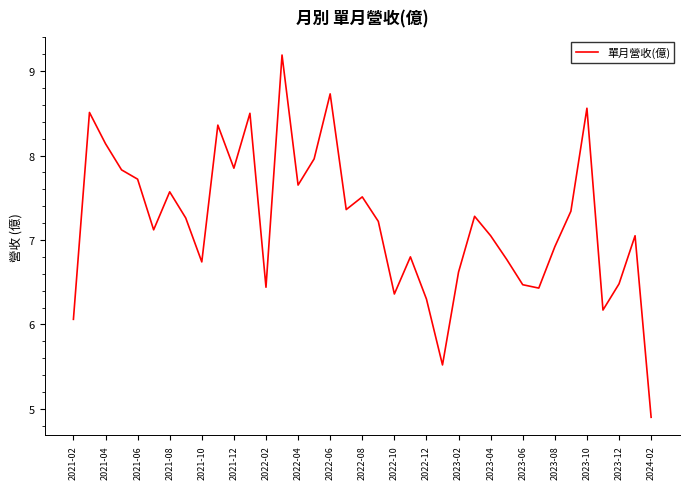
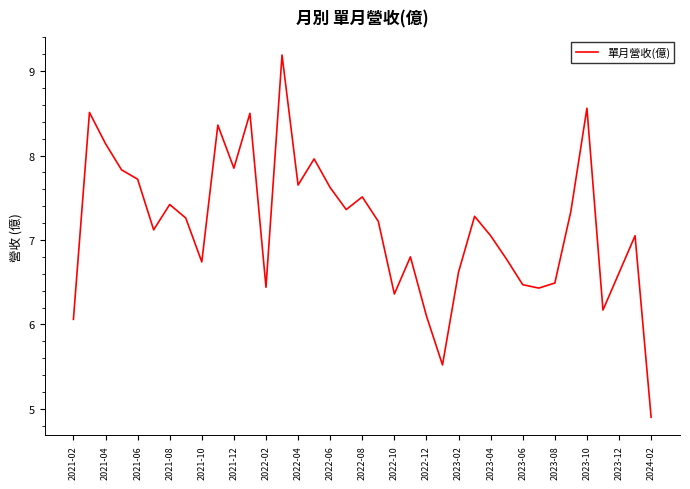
2021-08: 7.6 -> 7.4
2022-06: 8.7 -> 7.6
2022-12: 6.3 -> 6.1
2023-08: 6.9 -> 6.5
2023-12: 6.5 -> 6.6
